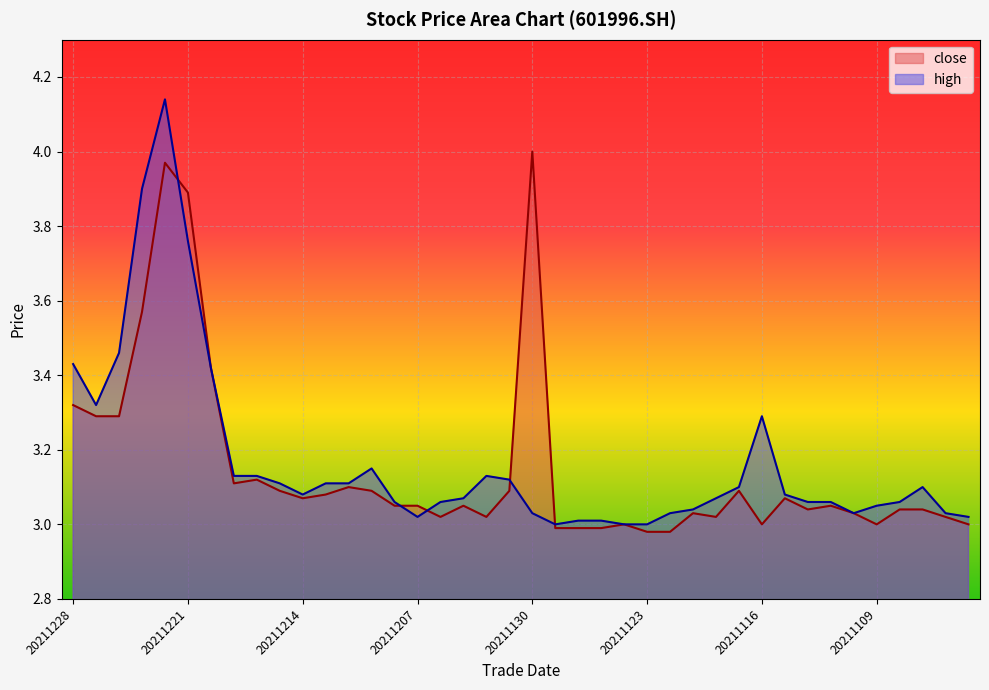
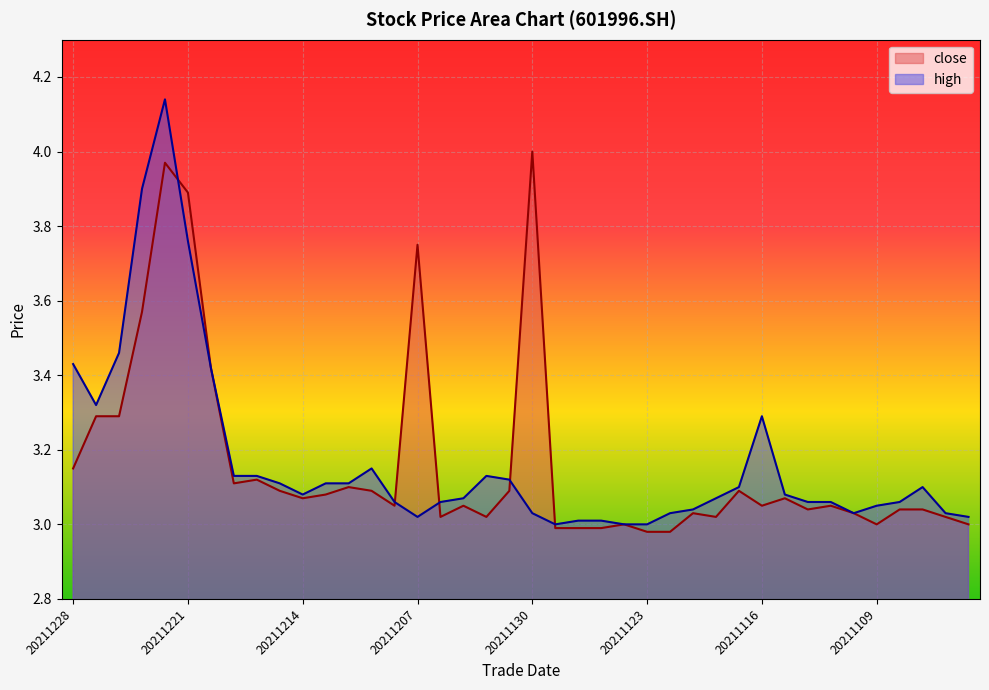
close, 20211228: 3.32 -> 3.15
close, 20211207: 3.05 -> 3.75
close, 20211116: 3.00 -> 3.05
